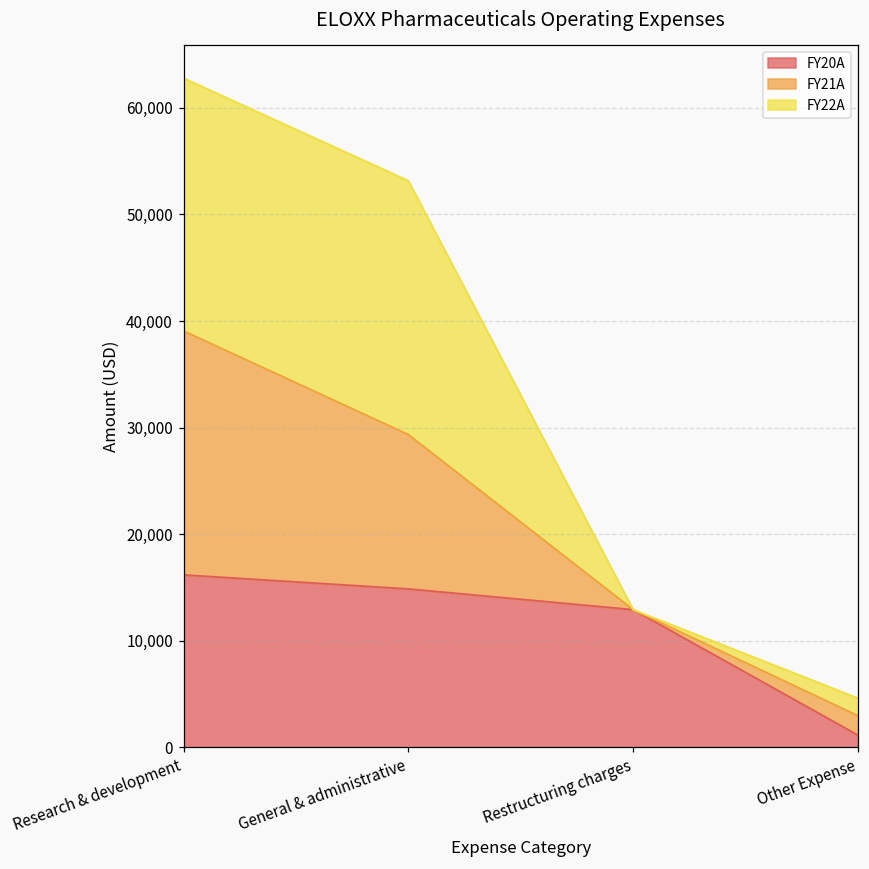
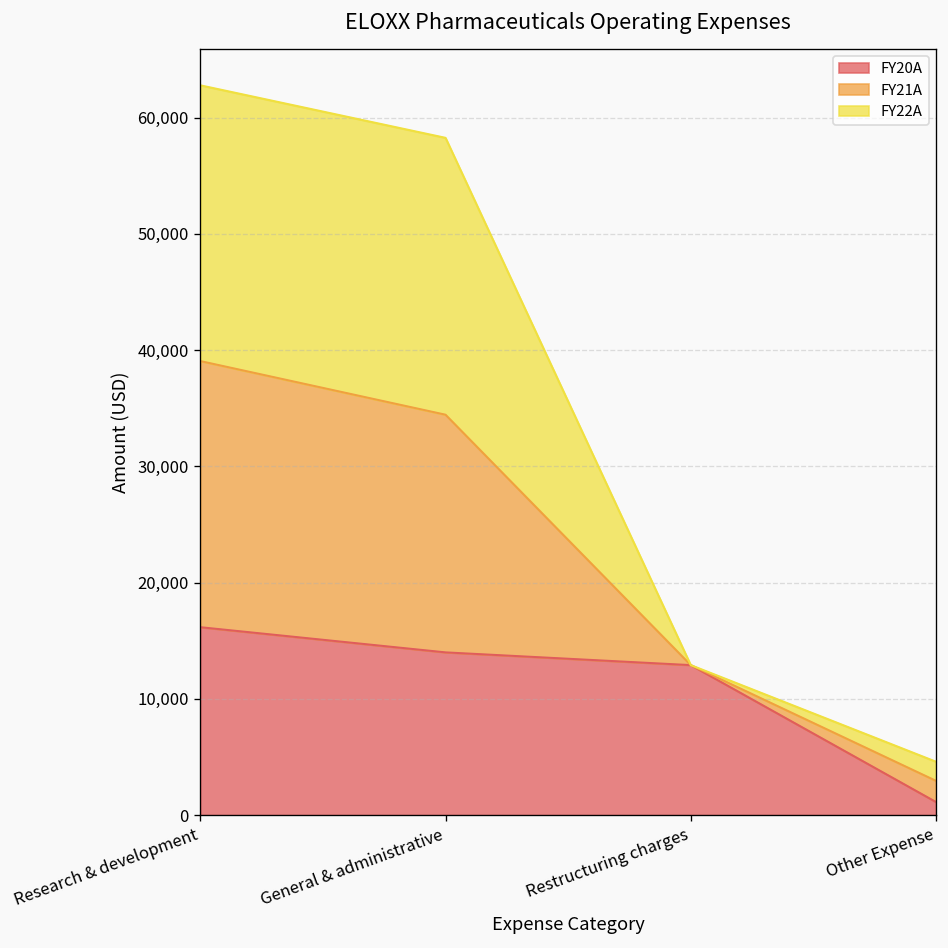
FY20A, General & administrative: 15,000 -> 14,000
FY21A, General & administrative: 14,000 -> 20,000
